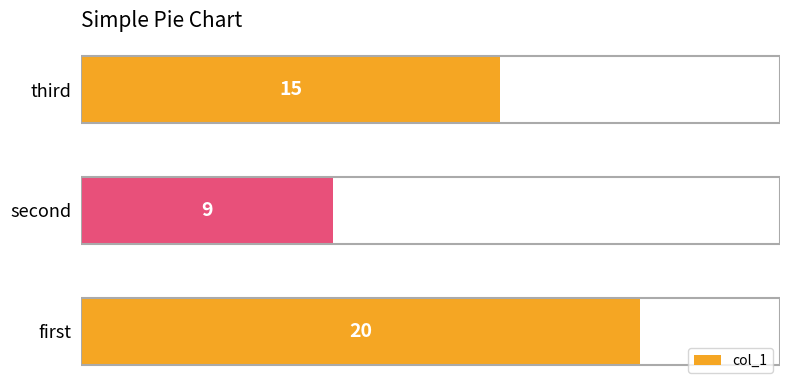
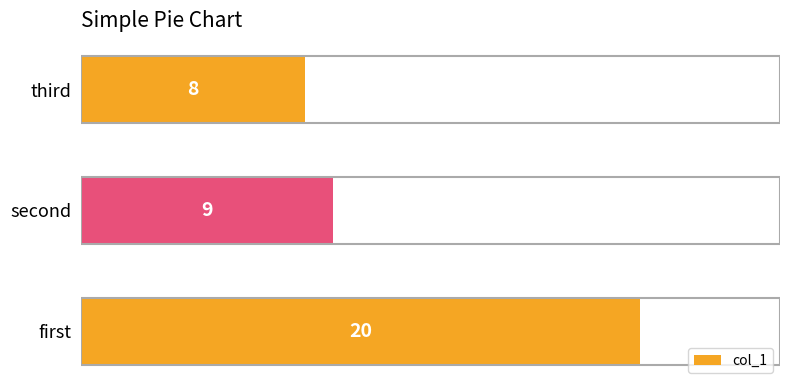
third: 15 -> 8
